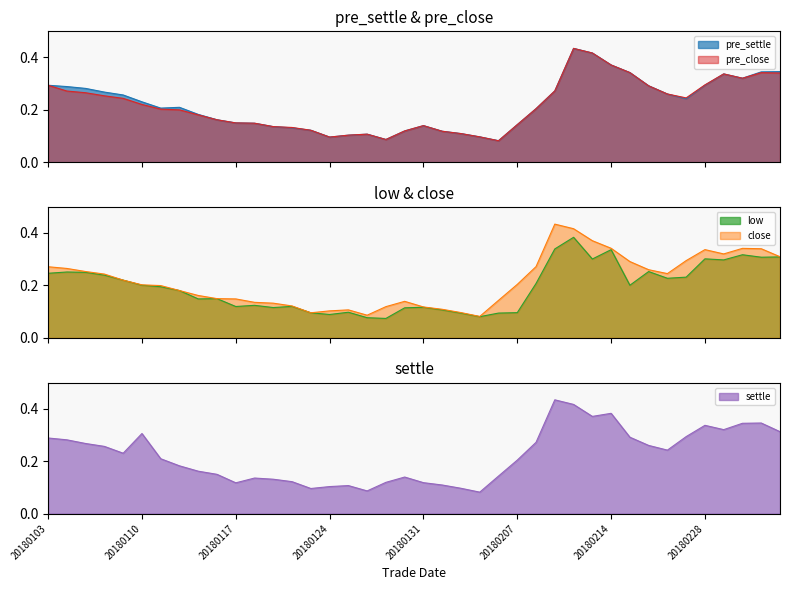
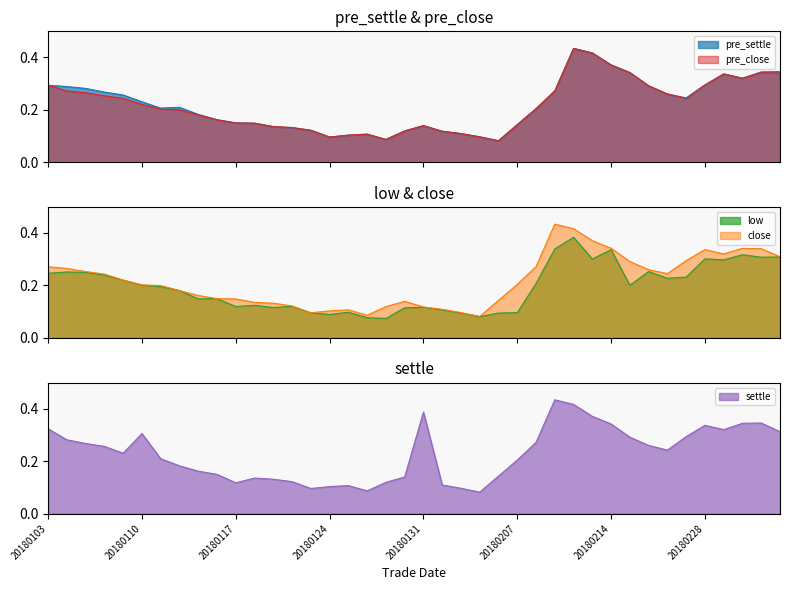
settle, 20180103: 0.29 -> 0.32
settle, 20180131: 0.12 -> 0.39
settle, 20180214: 0.38 -> 0.34
